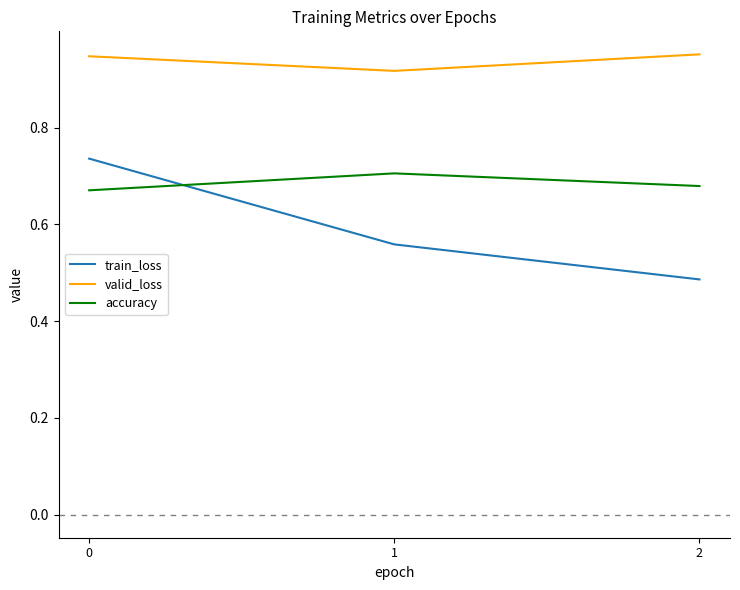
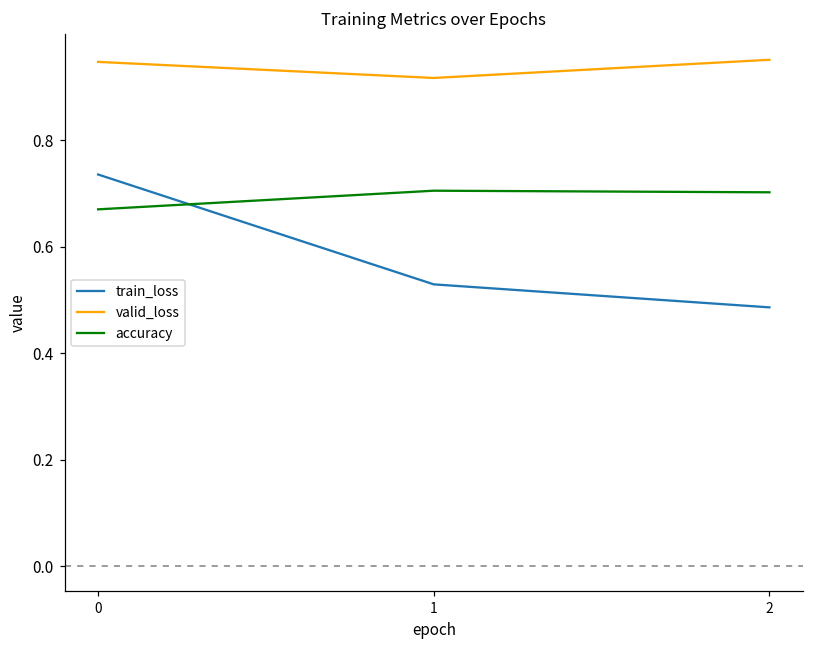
train_loss, 1: 0.56 -> 0.53
accuracy, 2: 0.68 -> 0.70
